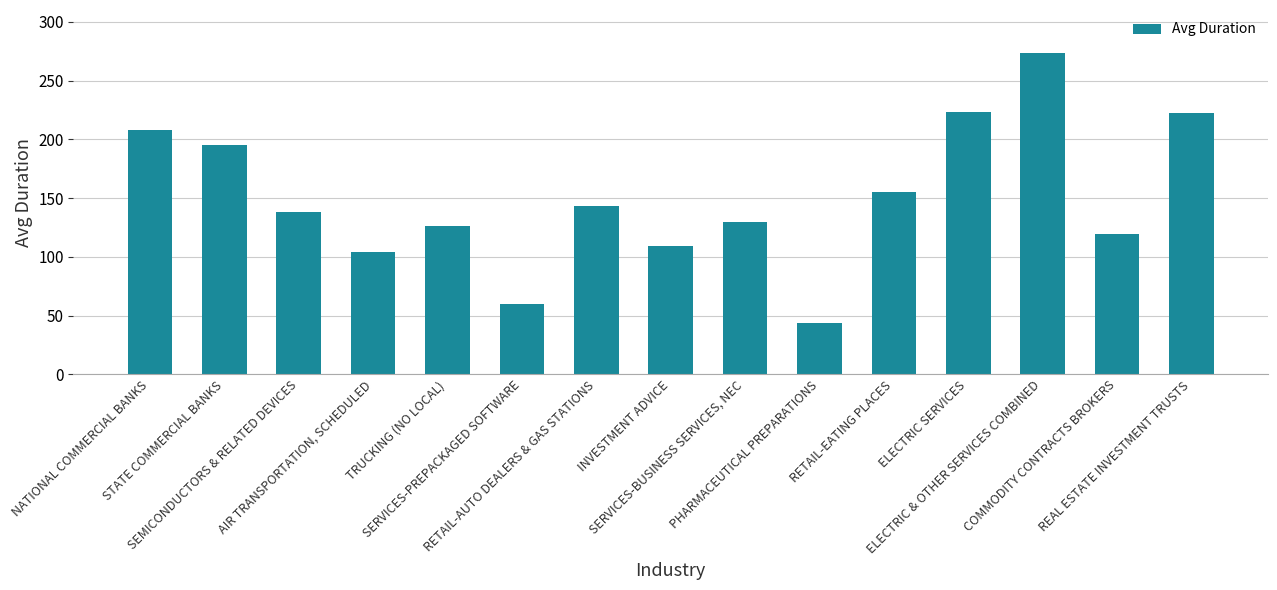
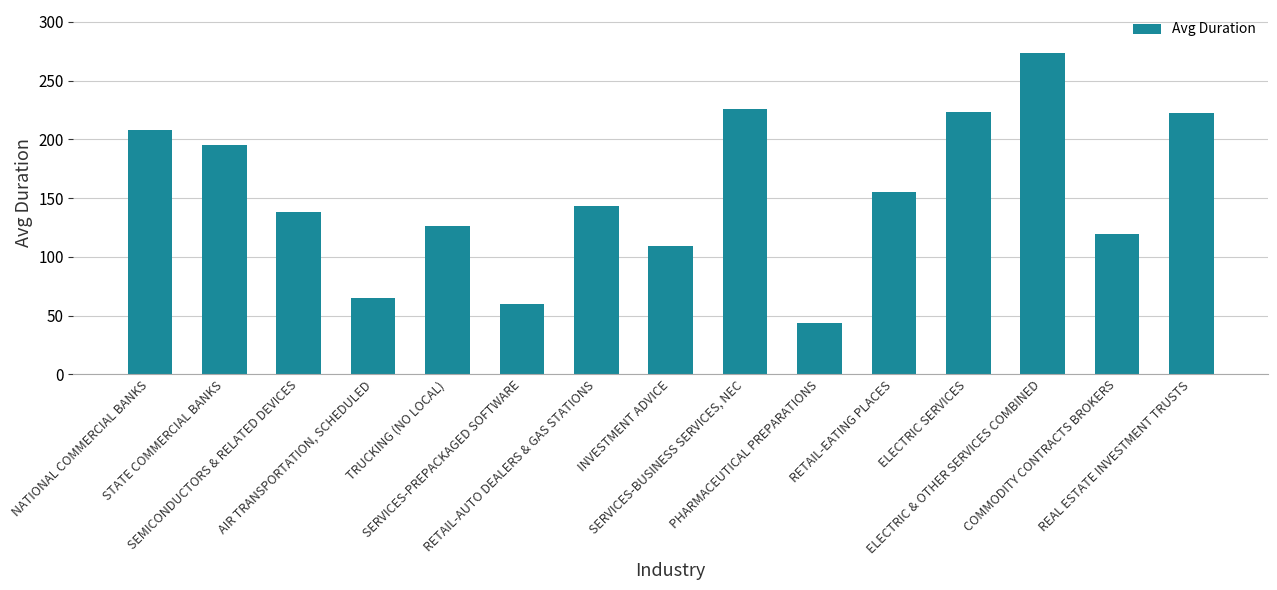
AIR TRANSPORTATION, SCHEDULED: 104 -> 65
SERVICES-BUSINESS SERVICES, NEC: 130 -> 226
